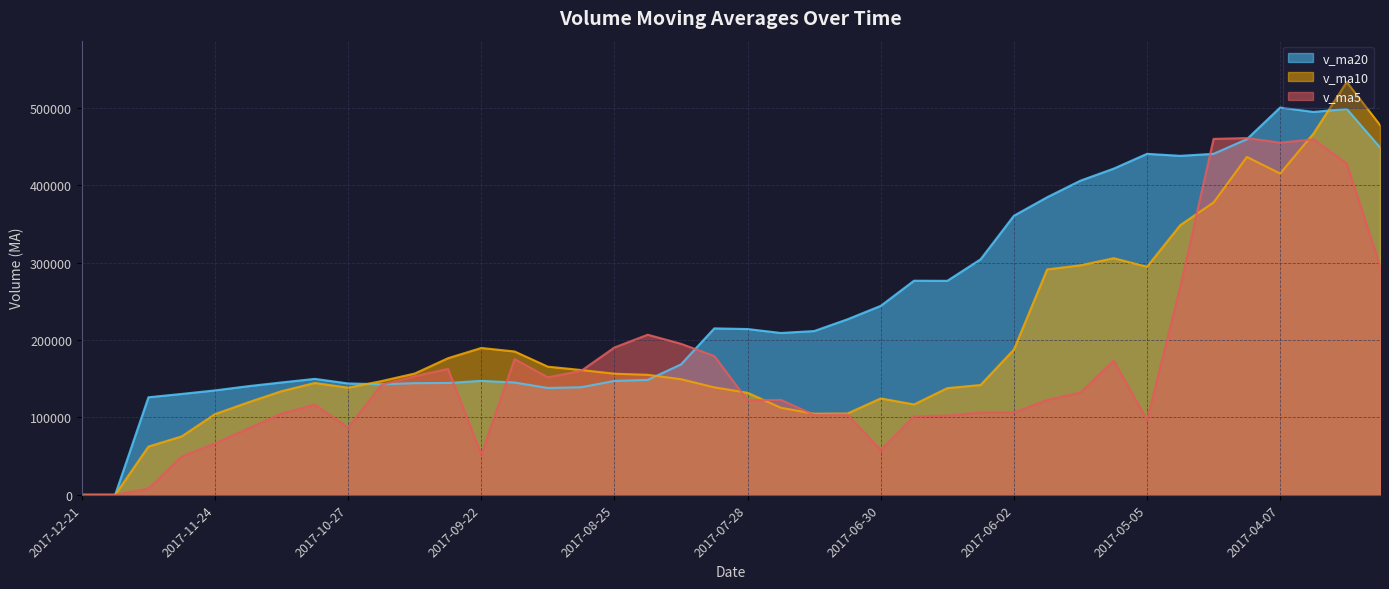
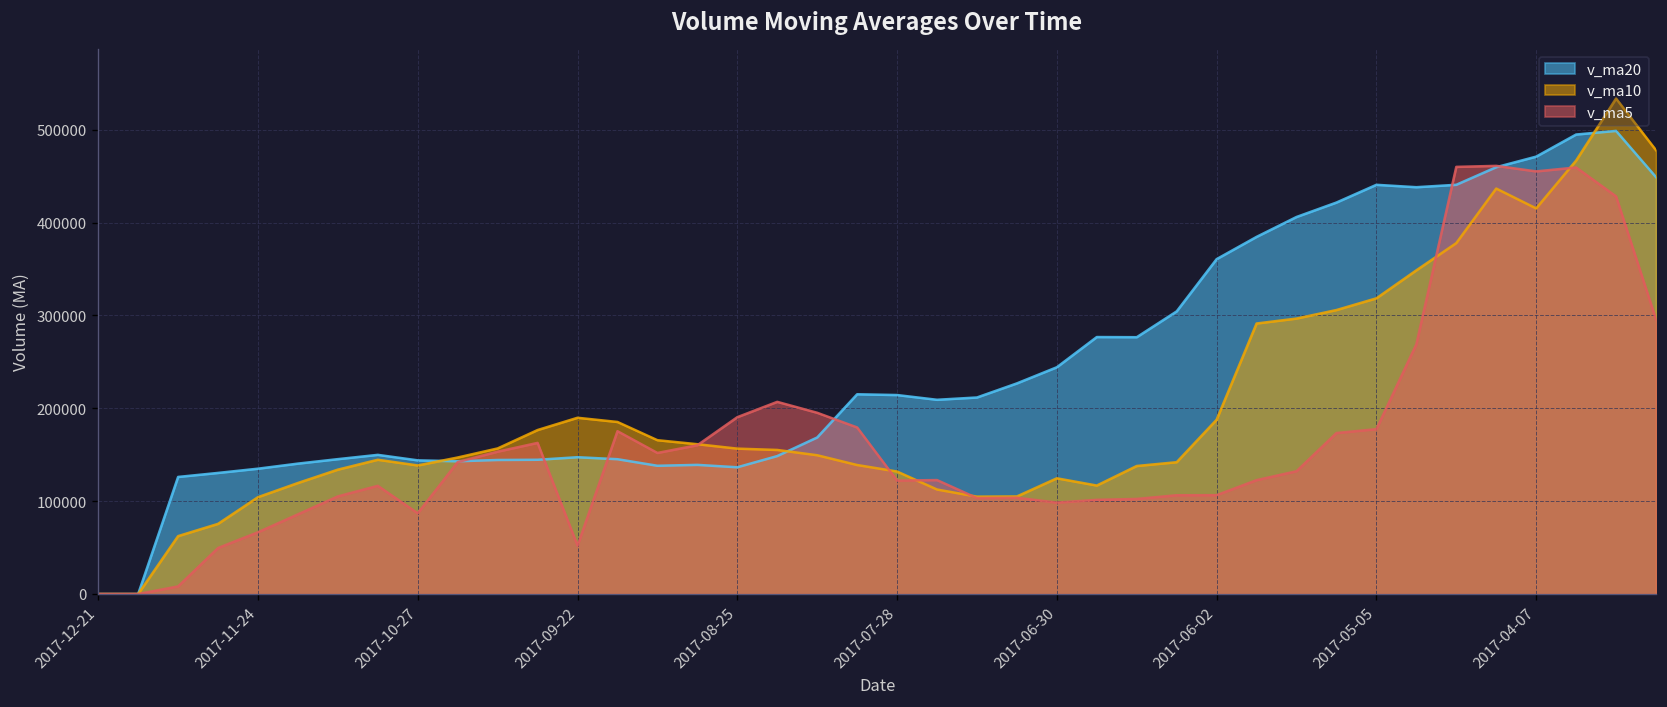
v_ma20, 2017-08-25: 150000 -> 140000
v_ma5, 2017-06-30: 60000 -> 100000
v_ma10, 2017-05-05: 290000 -> 320000
v_ma5, 2017-05-05: 100000 -> 180000
v_ma20, 2017-04-07: 500000 -> 470000
